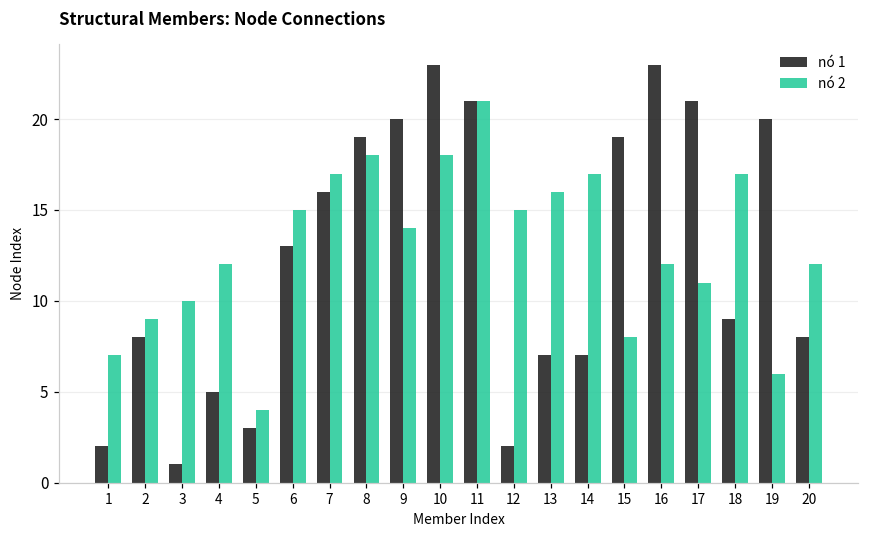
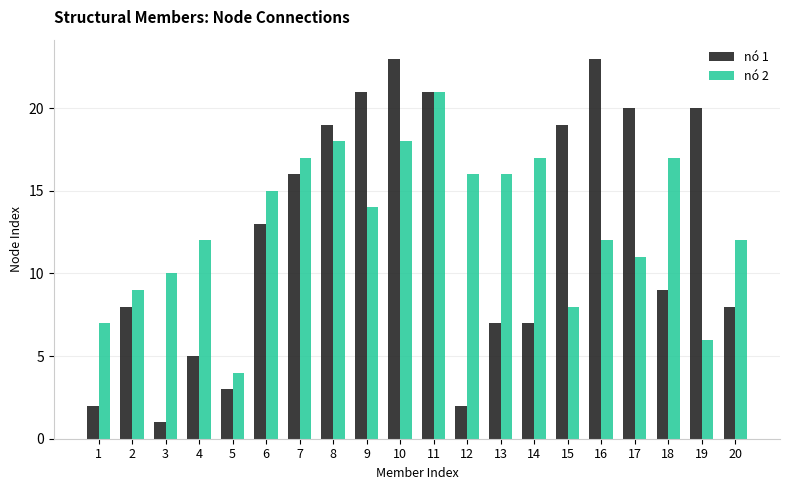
nó 1, 9: 20 -> 21
nó 2, 12: 15 -> 16
nó 1, 17: 21 -> 20
